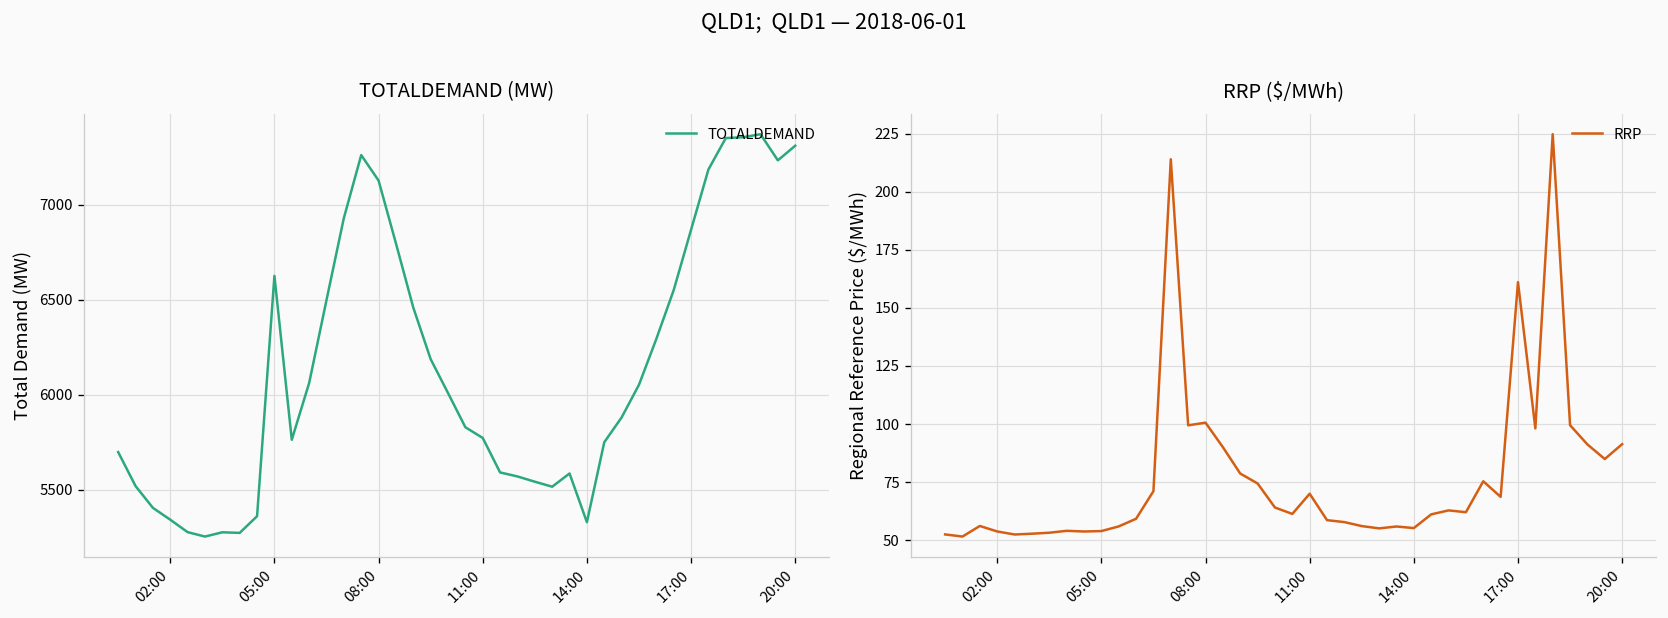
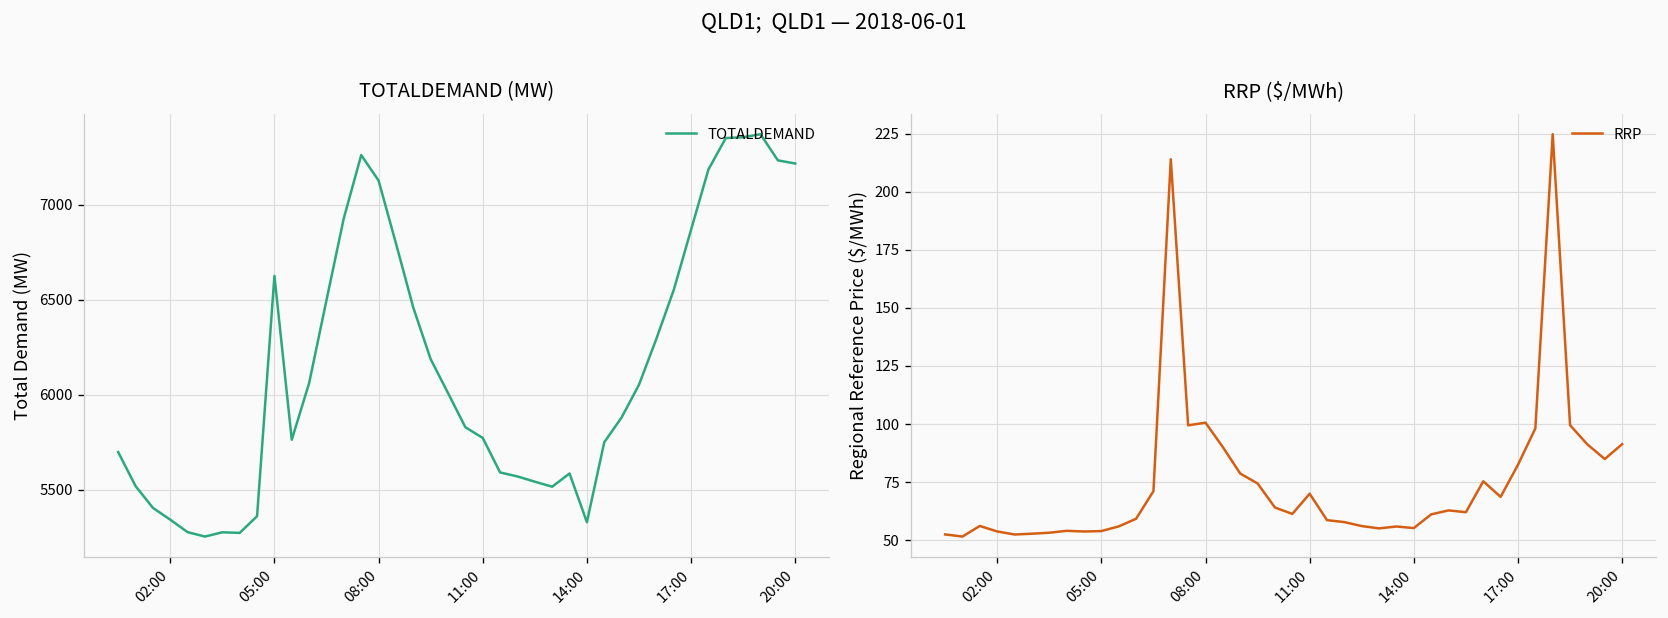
TOTALDEMAND (MW), 20:00: 7310 -> 7220
RRP ($/MWh), 17:00: 161 -> 82
